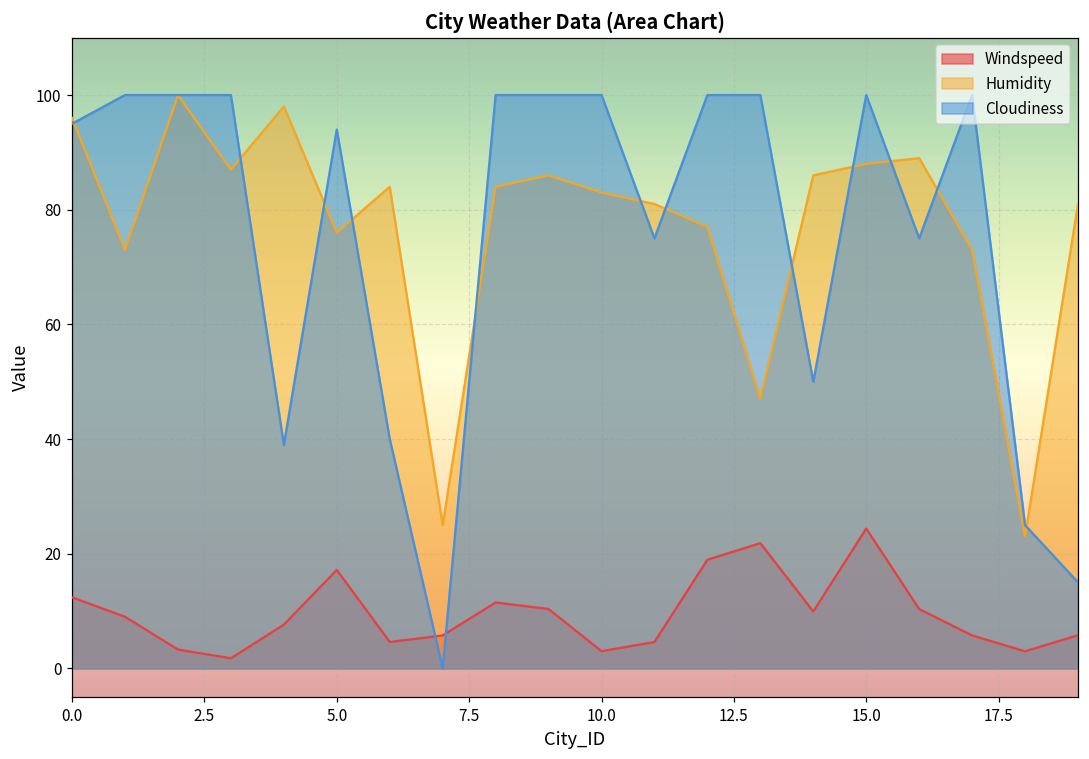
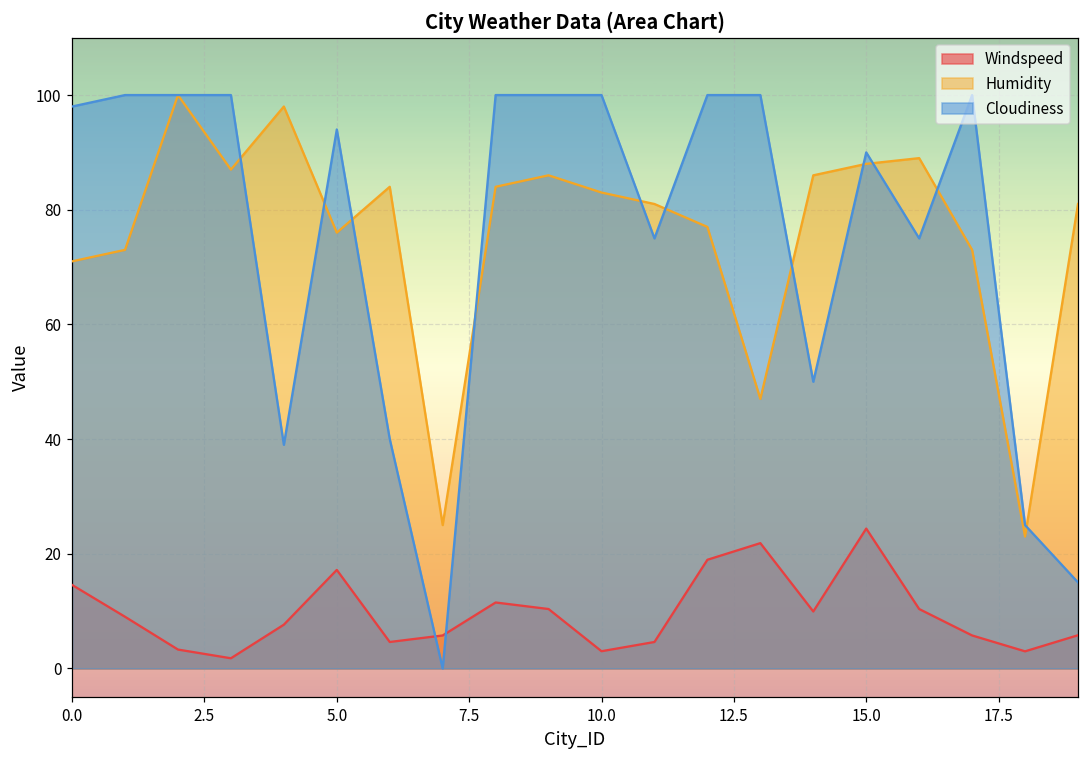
Windspeed, 0.0: 12 -> 15
Humidity, 0.0: 96 -> 71
Cloudiness, 0.0: 95 -> 98
Cloudiness, 15.0: 100 -> 90
